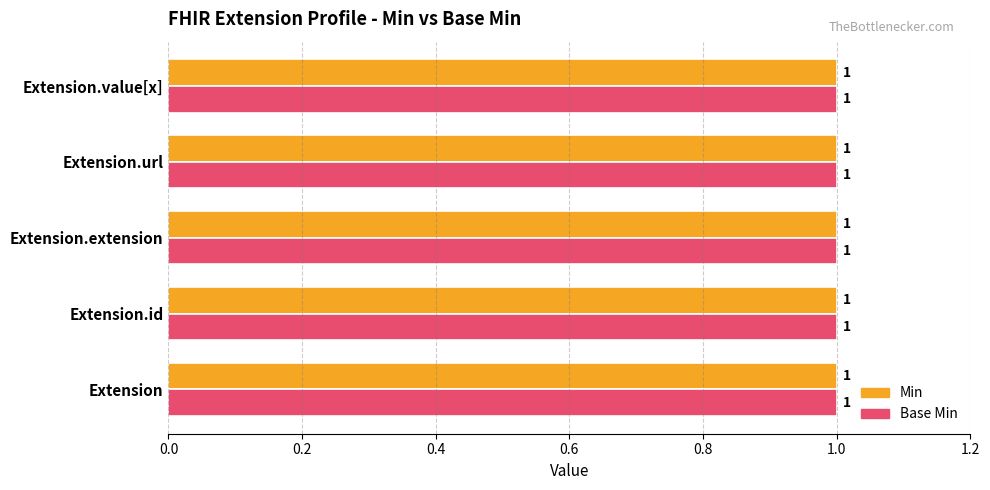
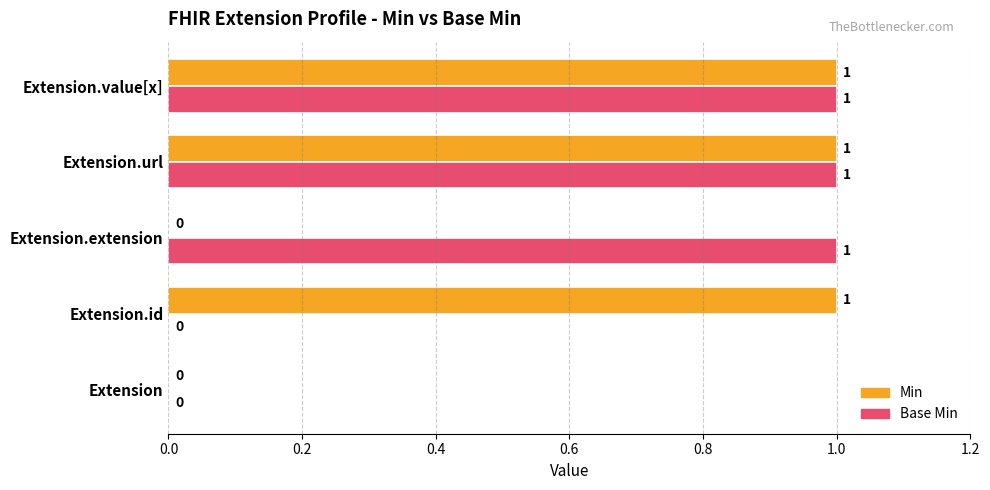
Min, Extension.extension: 1 -> 0
Base Min, Extension.id: 1 -> 0
Min, Extension: 1 -> 0
Base Min, Extension: 1 -> 0
